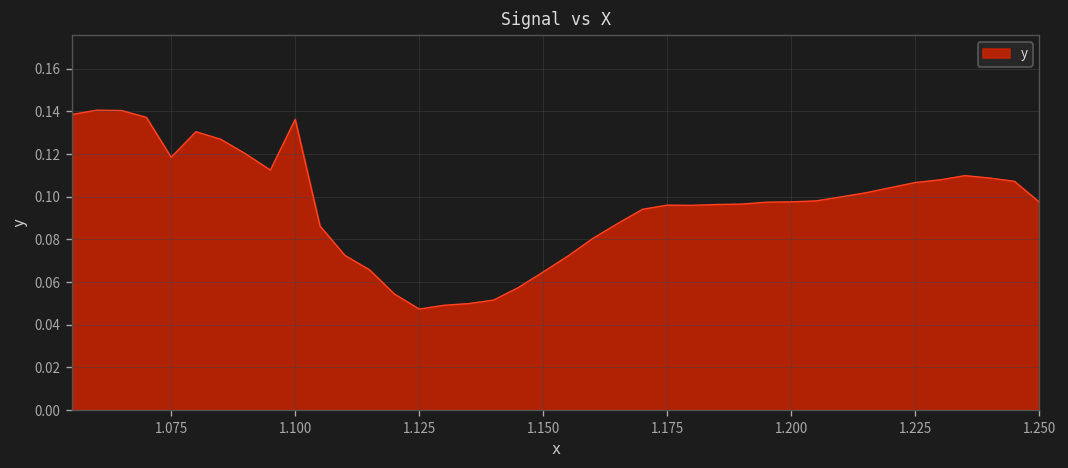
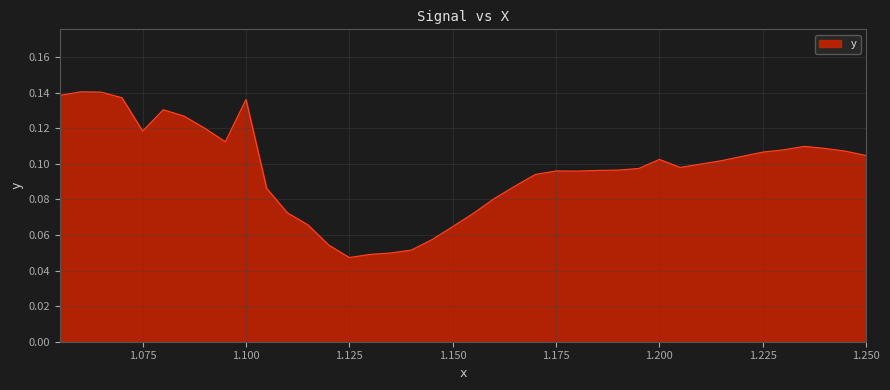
1.200: 0.098 -> 0.103
1.250: 0.097 -> 0.105
